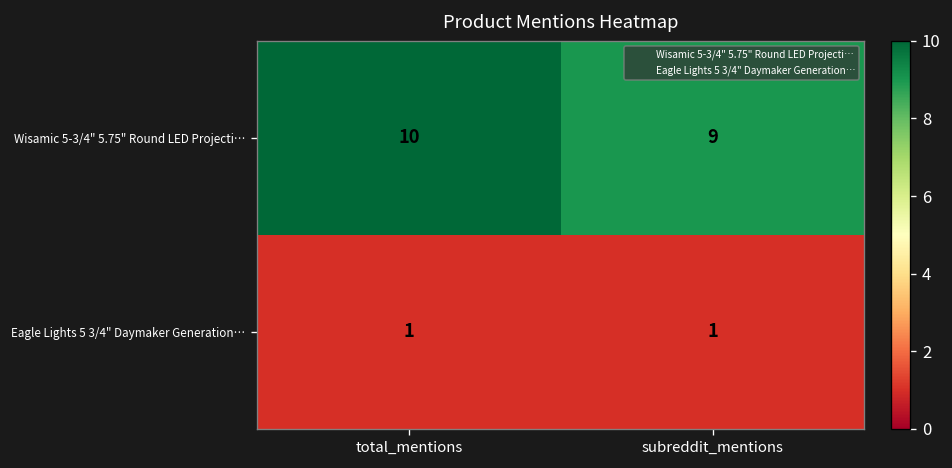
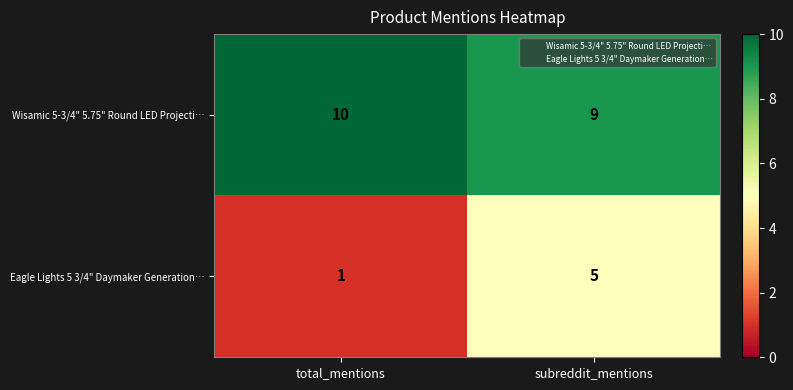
Eagle Lights 5 3/4" Daymaker Generation…, subreddit_mentions: 1 -> 5
